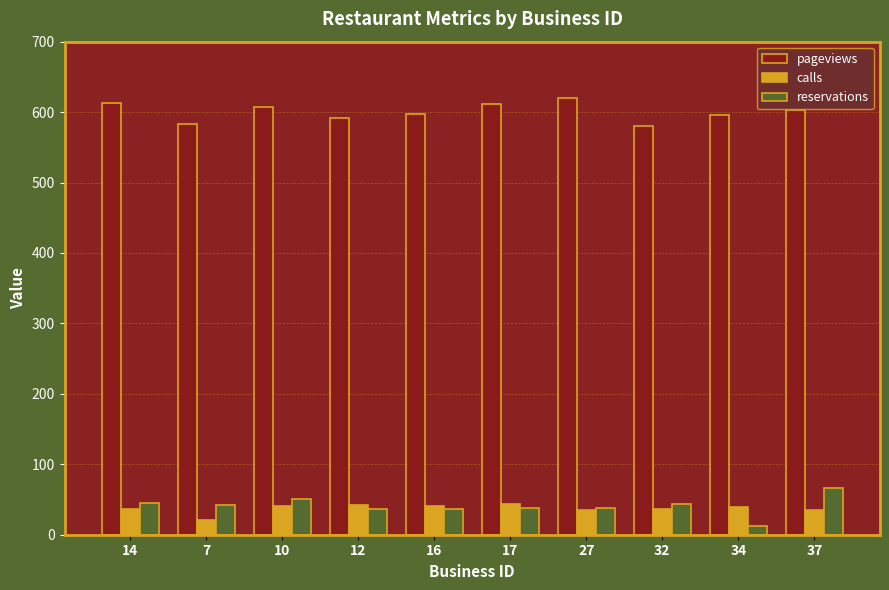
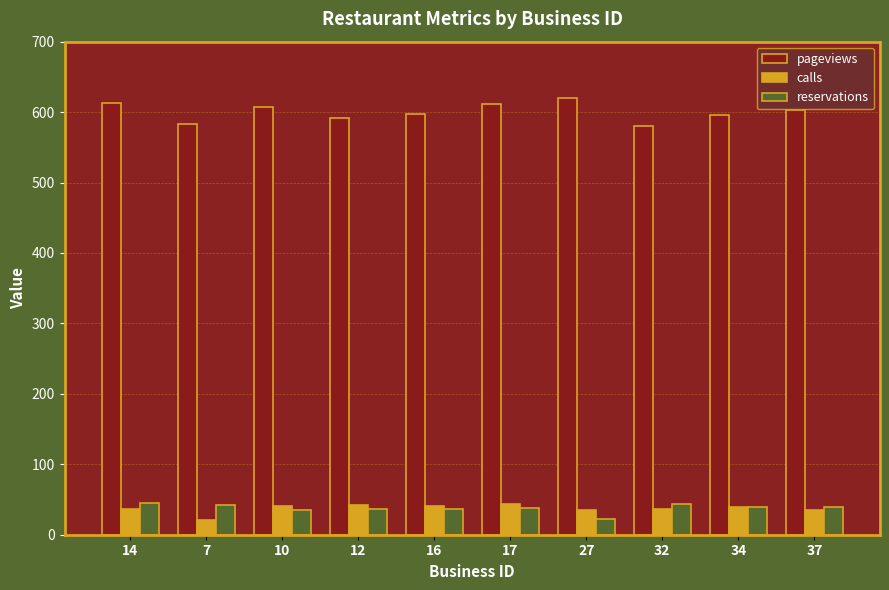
reservations, 10: 50 -> 40
reservations, 27: 40 -> 20
reservations, 34: 10 -> 40
reservations, 37: 70 -> 40
